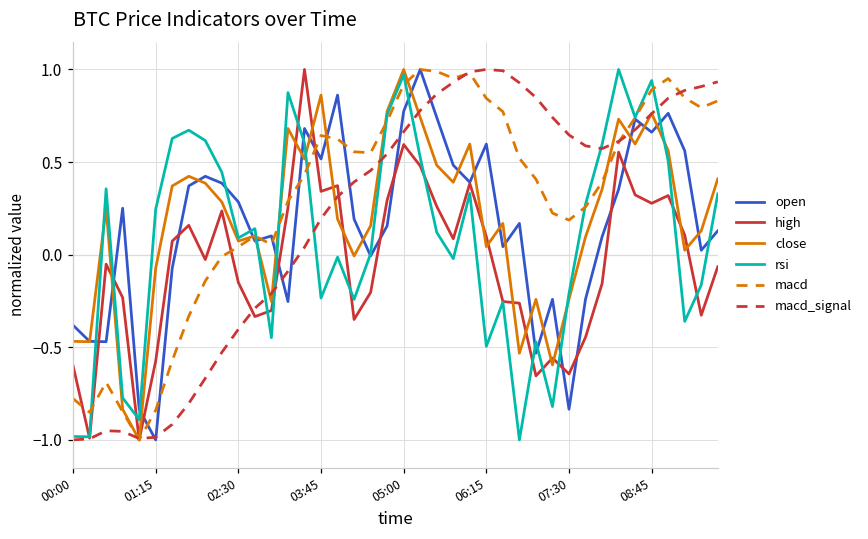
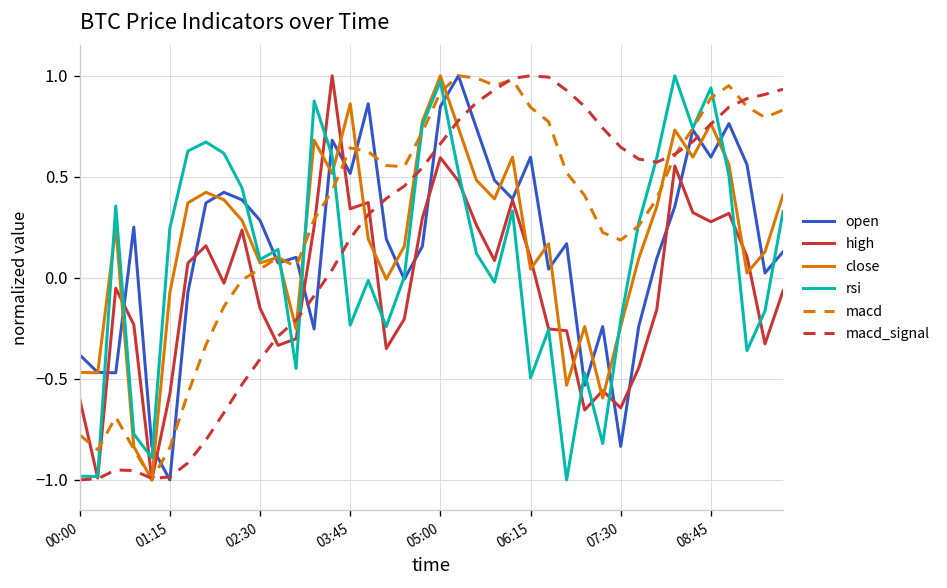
open, 05:00: 0.77 -> 0.85
open, 08:45: 0.66 -> 0.60
